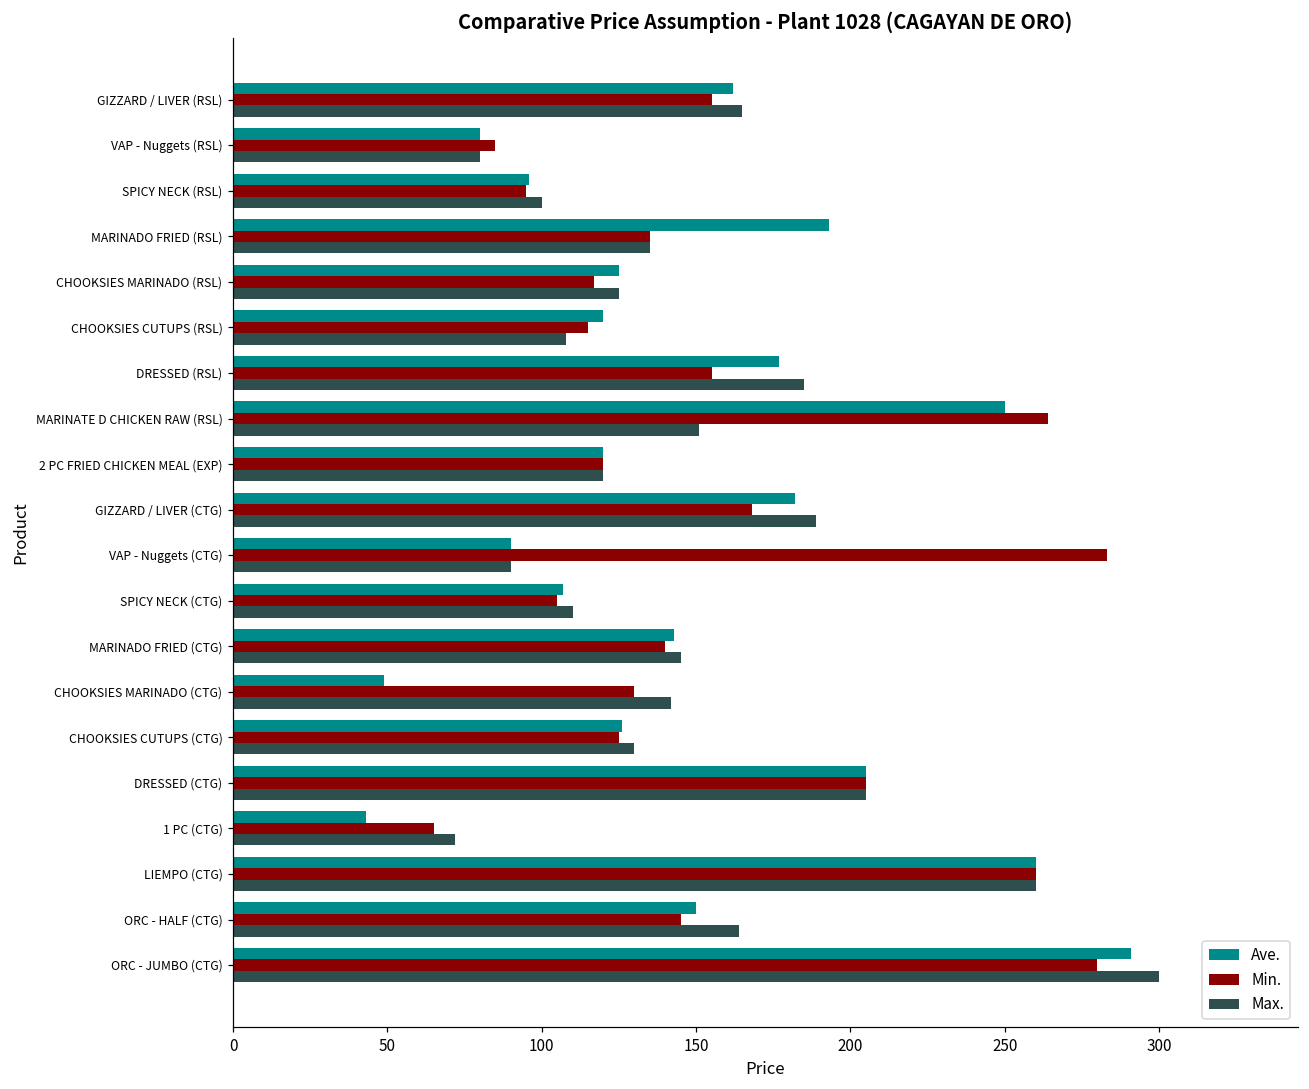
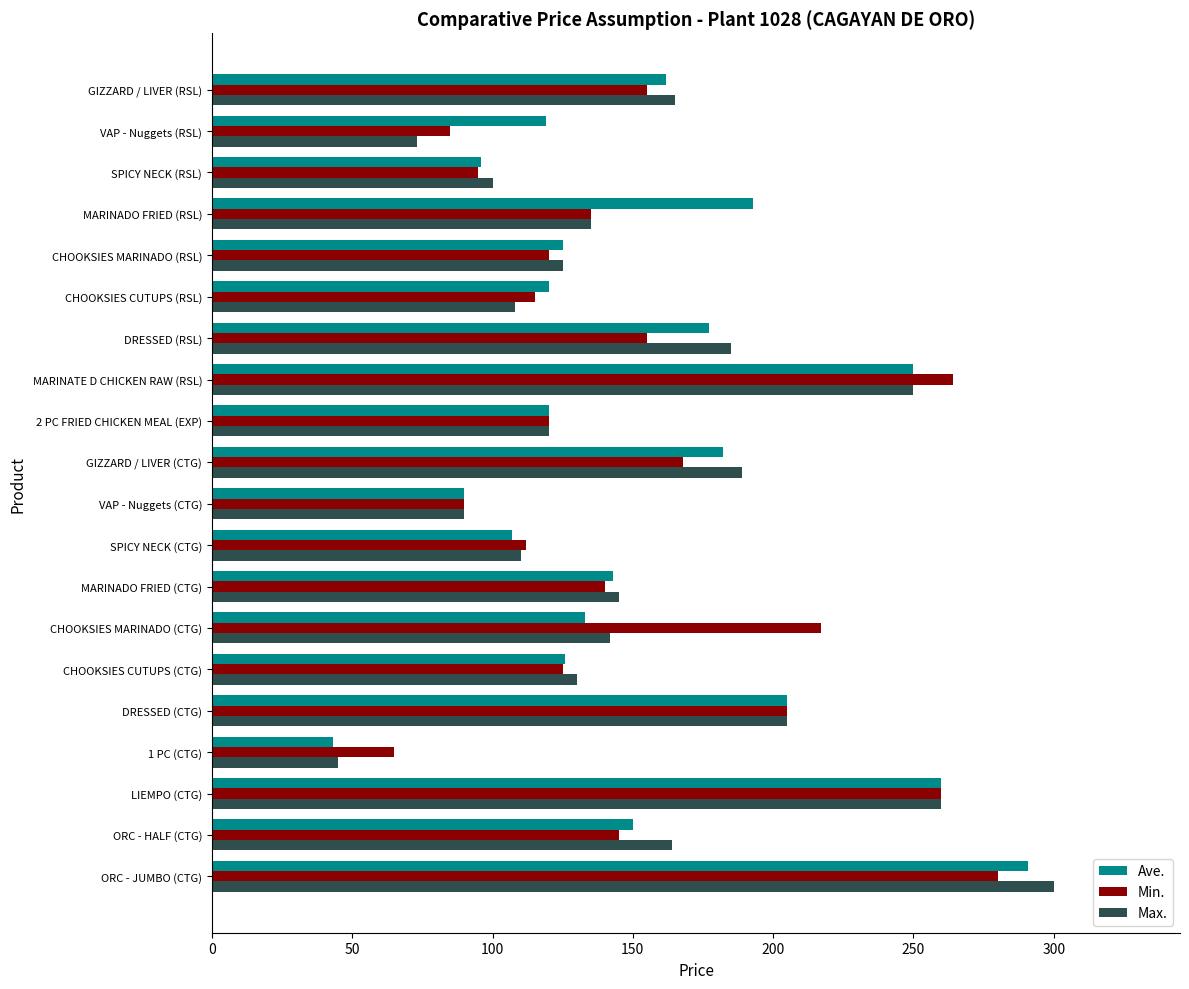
Ave., VAP - Nuggets (RSL): 80 -> 119
Max., VAP - Nuggets (RSL): 80 -> 73
Min., CHOOKSIES MARINADO (RSL): 117 -> 120
Max., MARINATE D CHICKEN RAW (RSL): 151 -> 250
Min., VAP - Nuggets (CTG): 283 -> 90
Min., SPICY NECK (CTG): 105 -> 112
Ave., CHOOKSIES MARINADO (CTG): 49 -> 133
Min., CHOOKSIES MARINADO (CTG): 130 -> 217
Max., 1 PC (CTG): 72 -> 45
